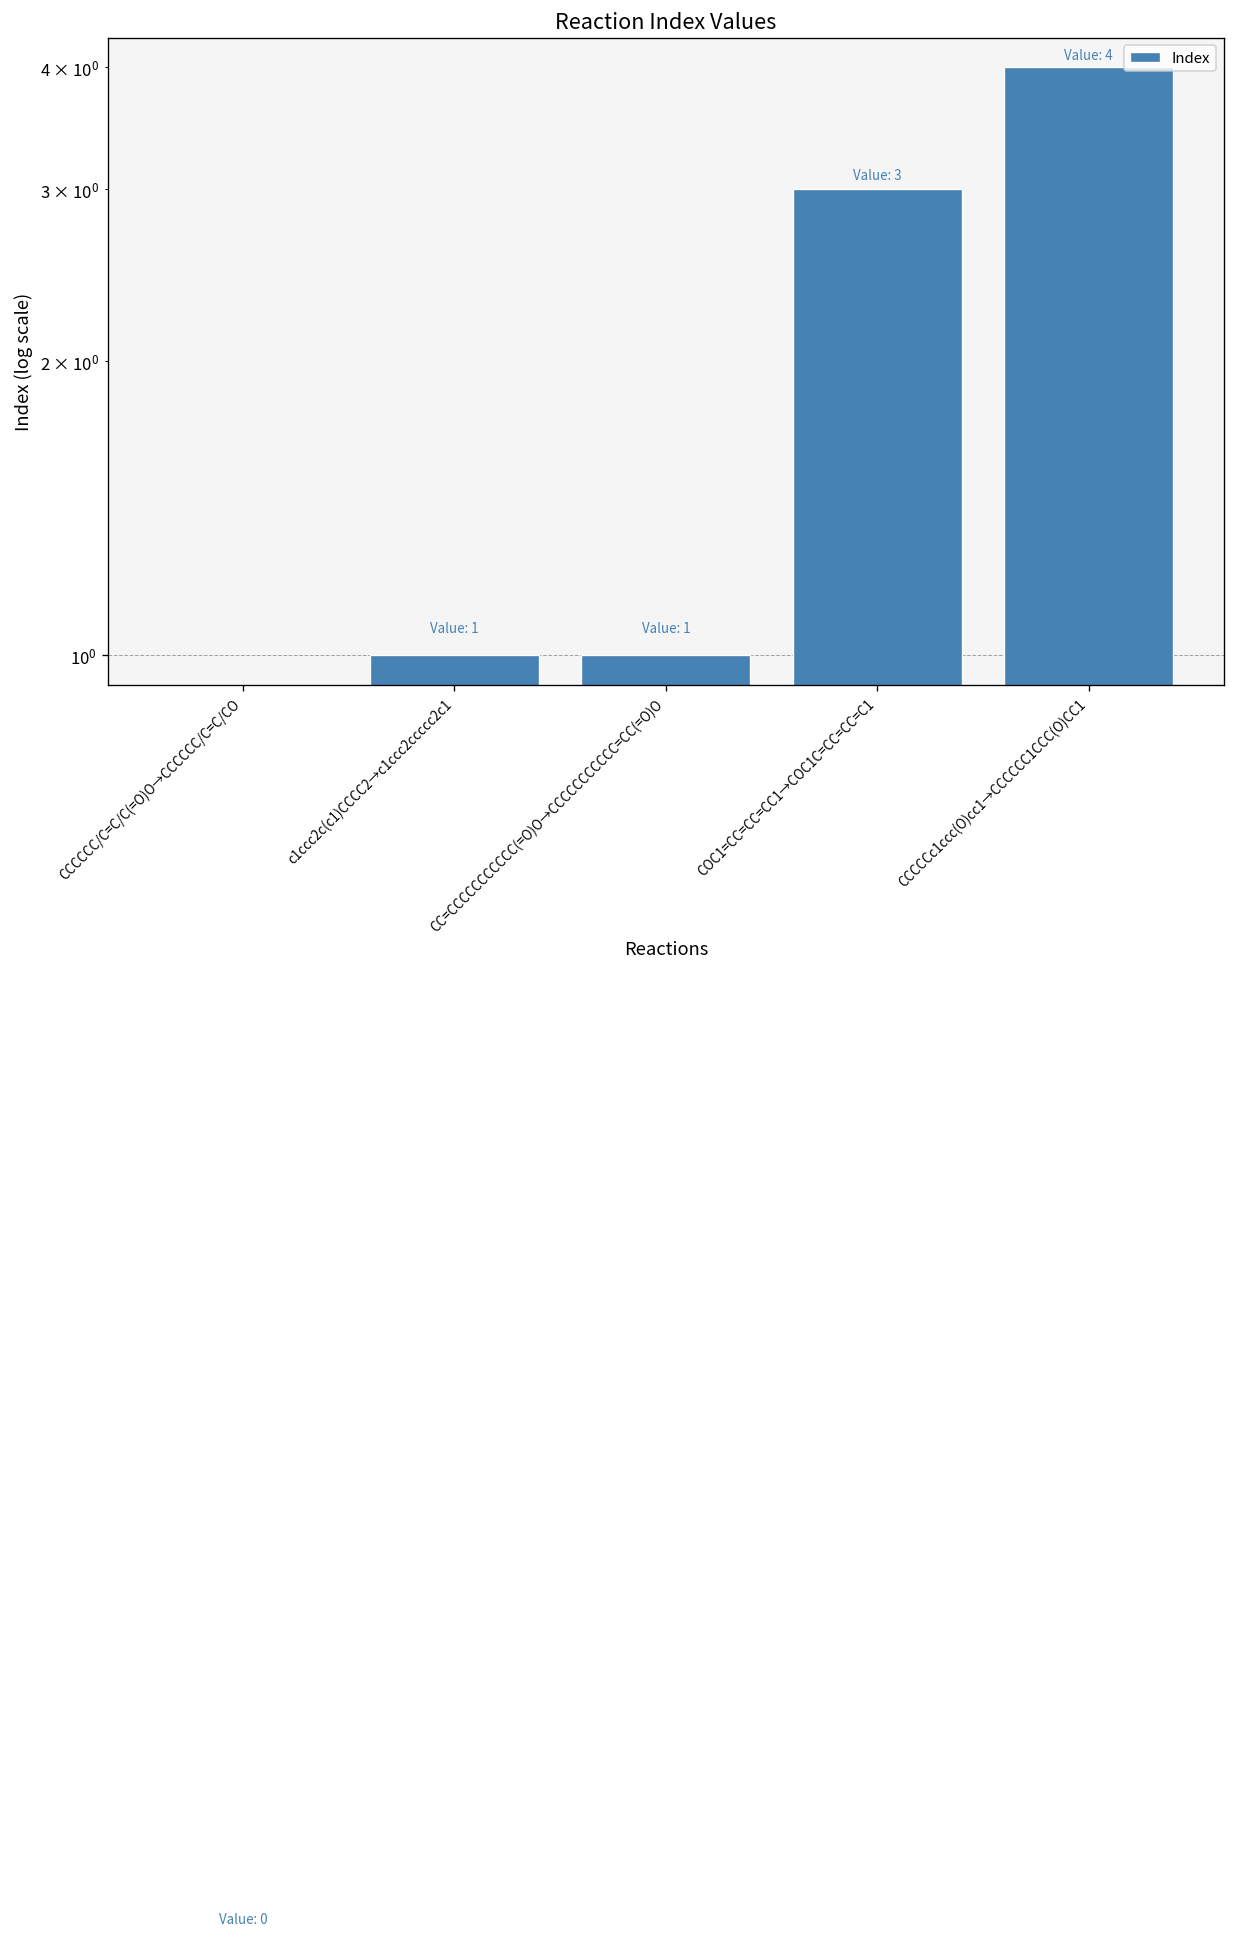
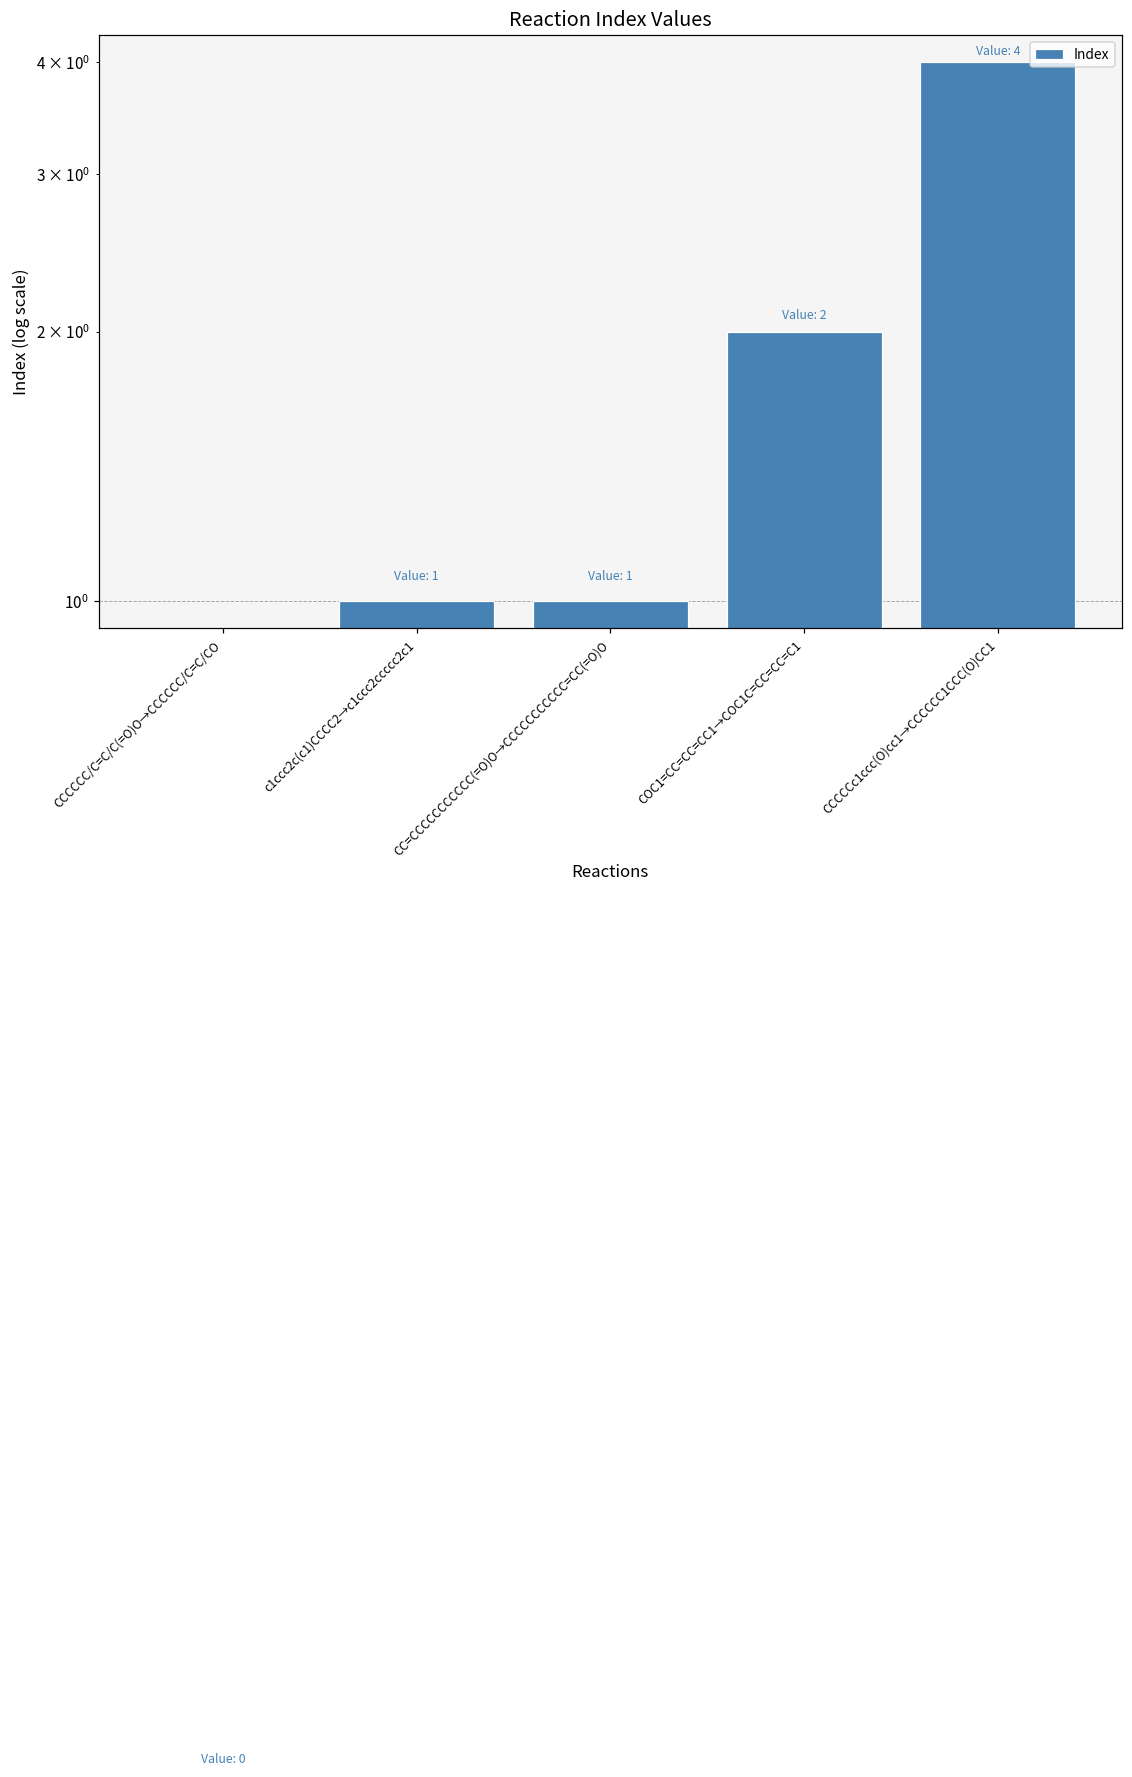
COC1=CC=CC=CC1→COC1C=CC=CC=C1: 3 -> 2
